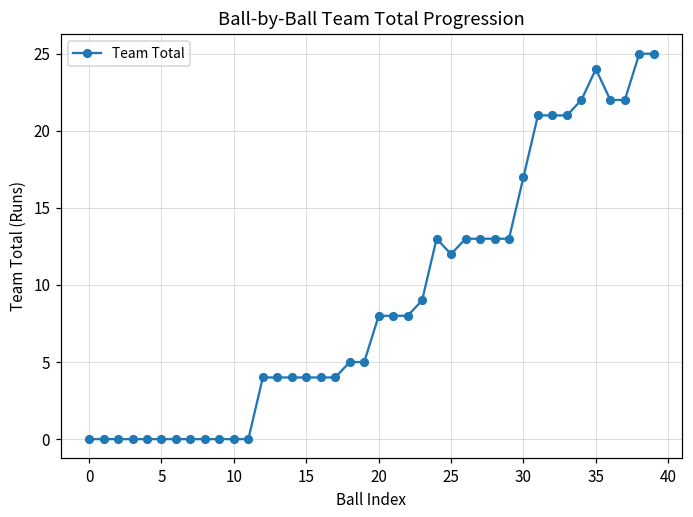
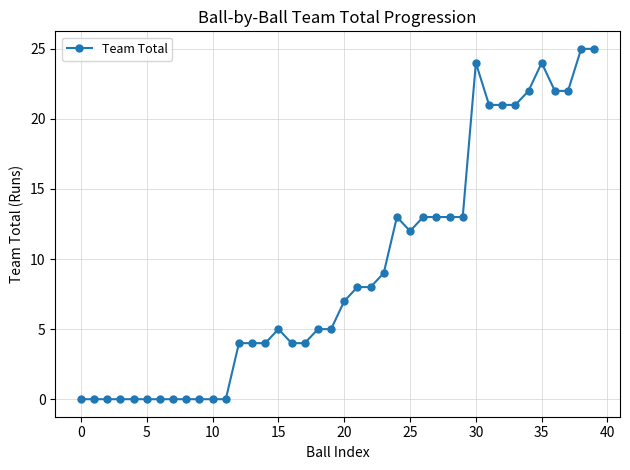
15: 4 -> 5
20: 8 -> 7
30: 17 -> 24
